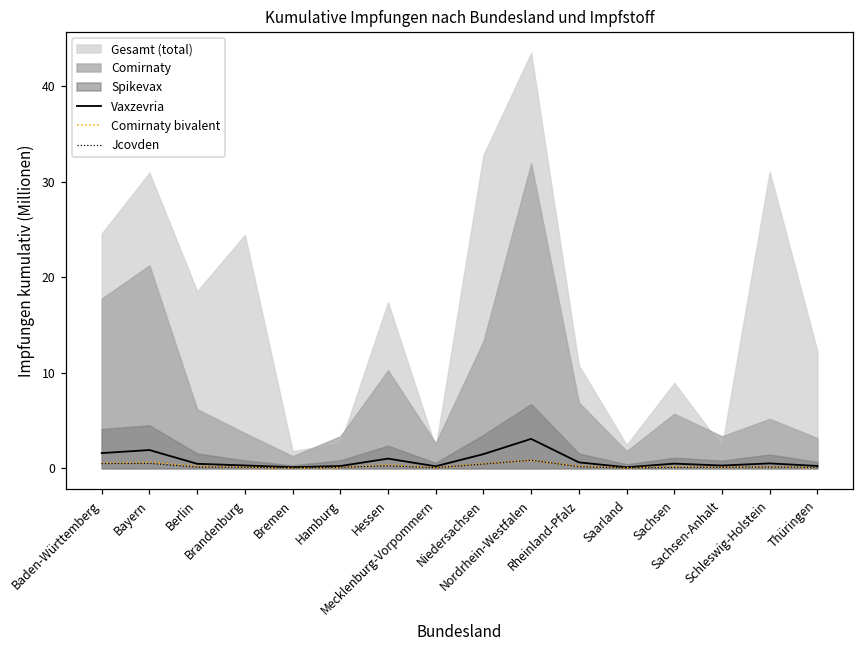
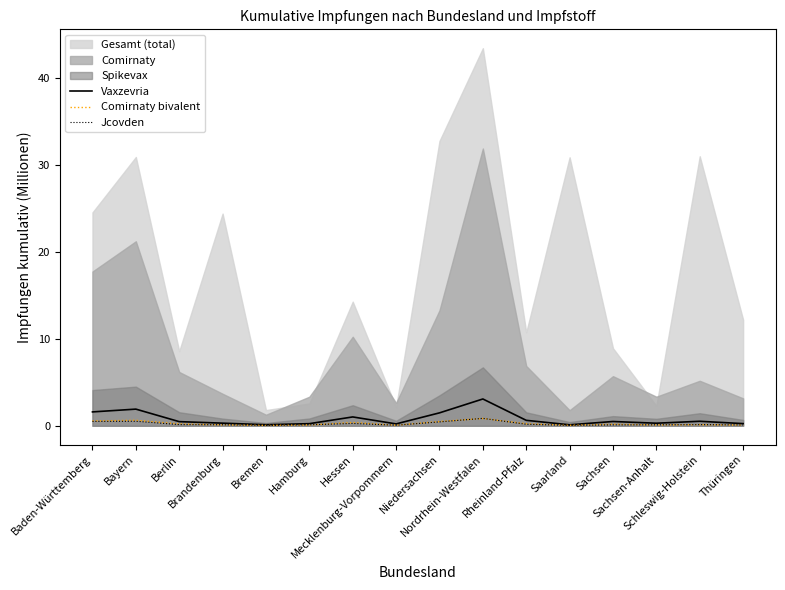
Gesamt (total), Berlin: 19 -> 9
Gesamt (total), Hessen: 17 -> 14
Gesamt (total), Saarland: 2 -> 31
